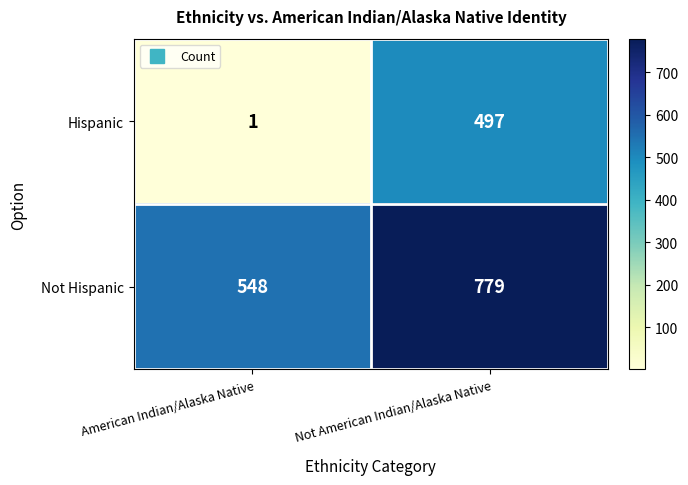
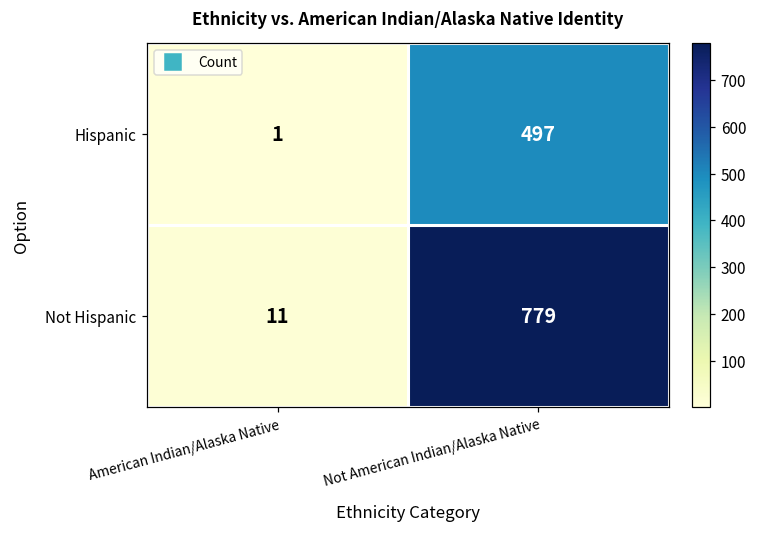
Not Hispanic, American Indian/Alaska Native: 548 -> 11
